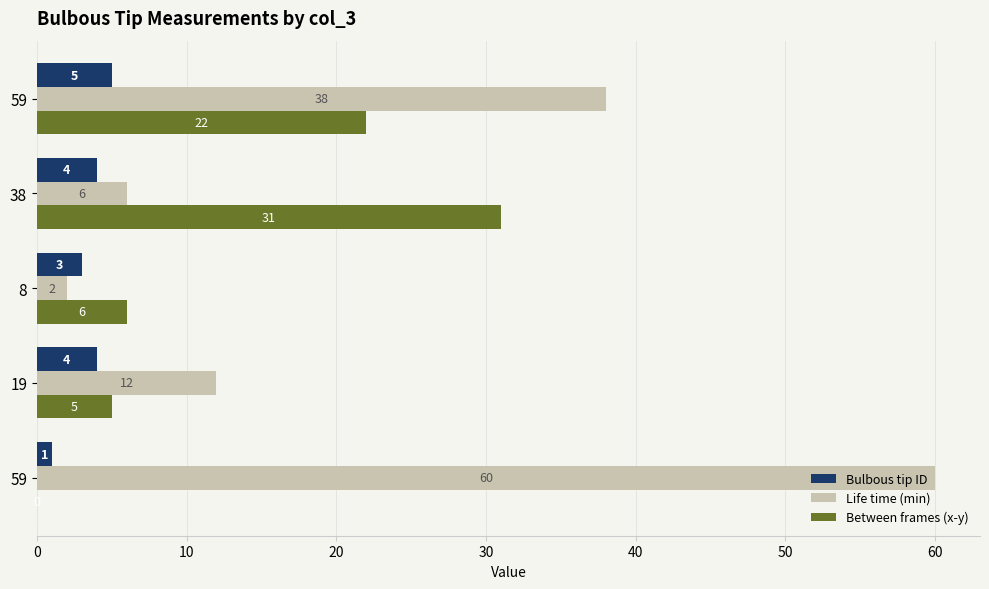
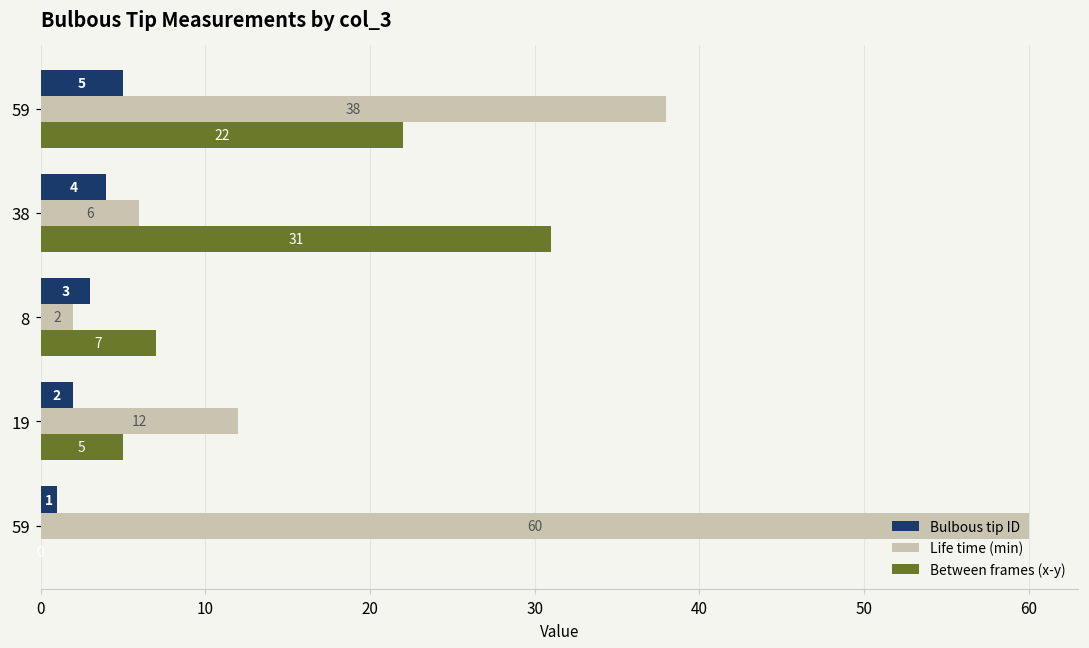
Between frames (x-y), 8: 6 -> 7
Bulbous tip ID, 19: 4 -> 2
